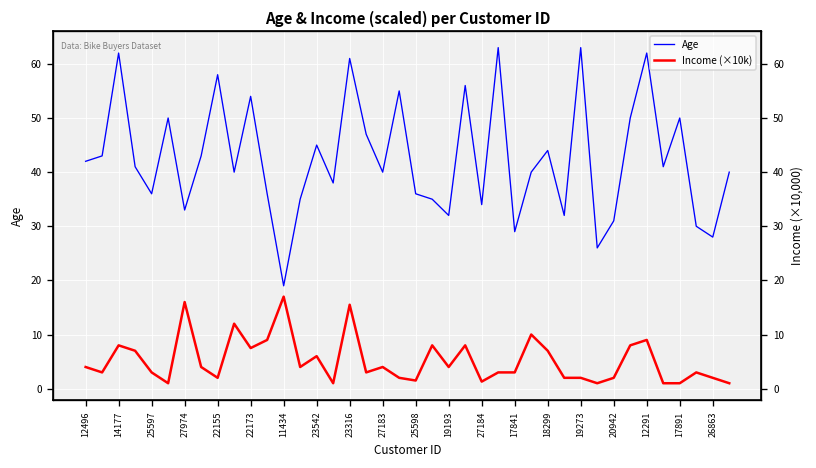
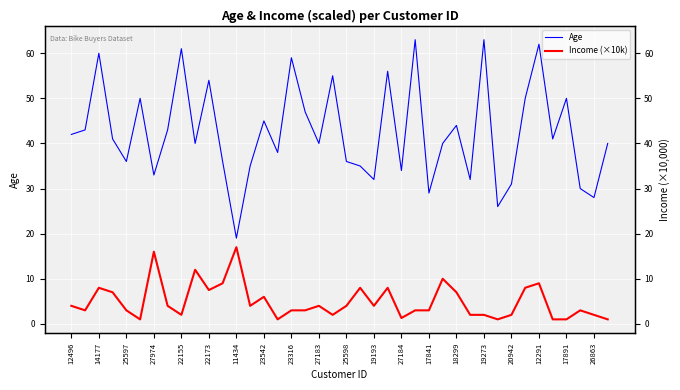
Age, 14177: 62 -> 60
Age, 22155: 58 -> 61
Age, 23316: 61 -> 59
Income (×10k), 23316: 16 -> 3
Income (×10k), 25598: 2 -> 4
